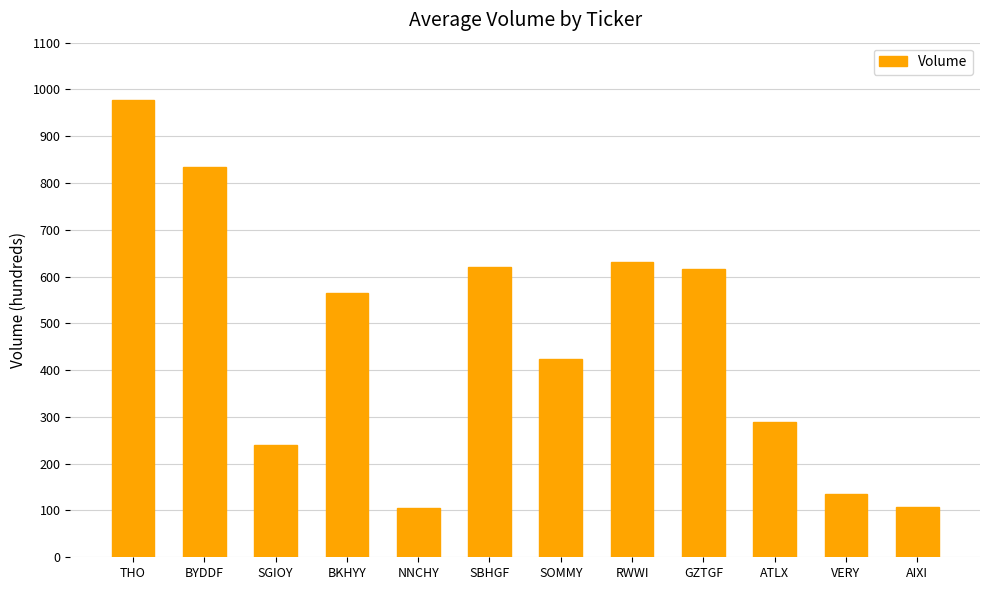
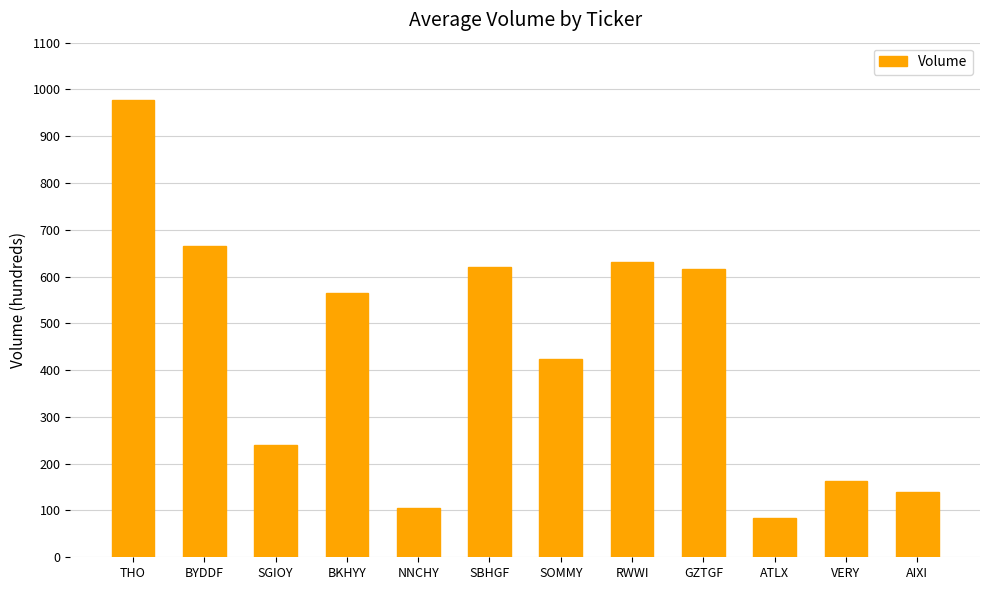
BYDDF: 830 -> 670
ATLX: 290 -> 80
VERY: 140 -> 160
AIXI: 110 -> 140
